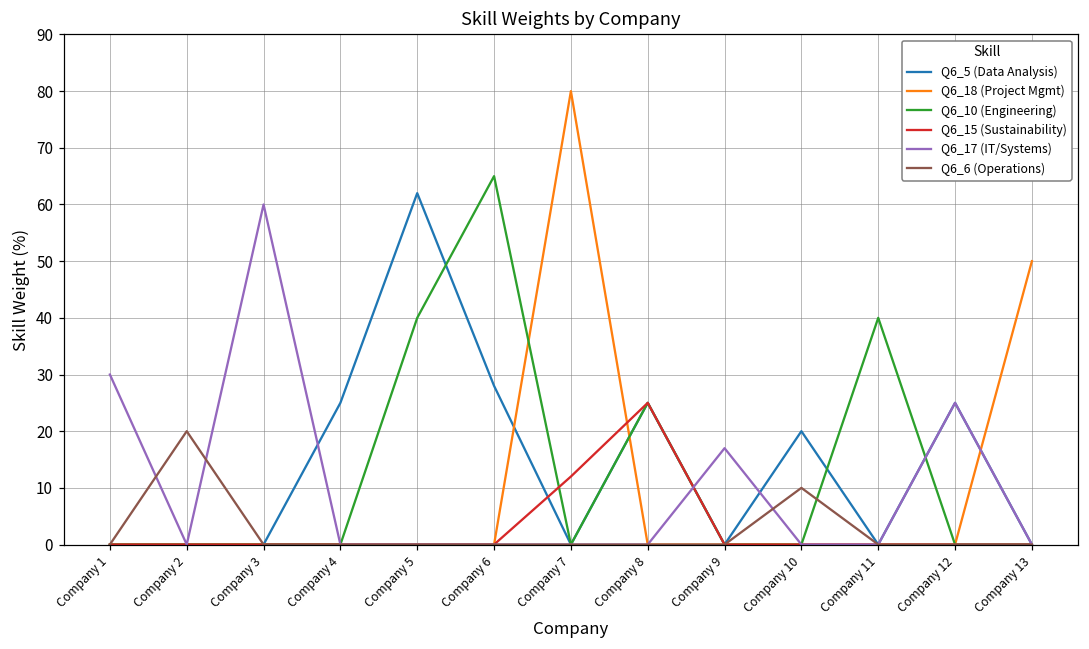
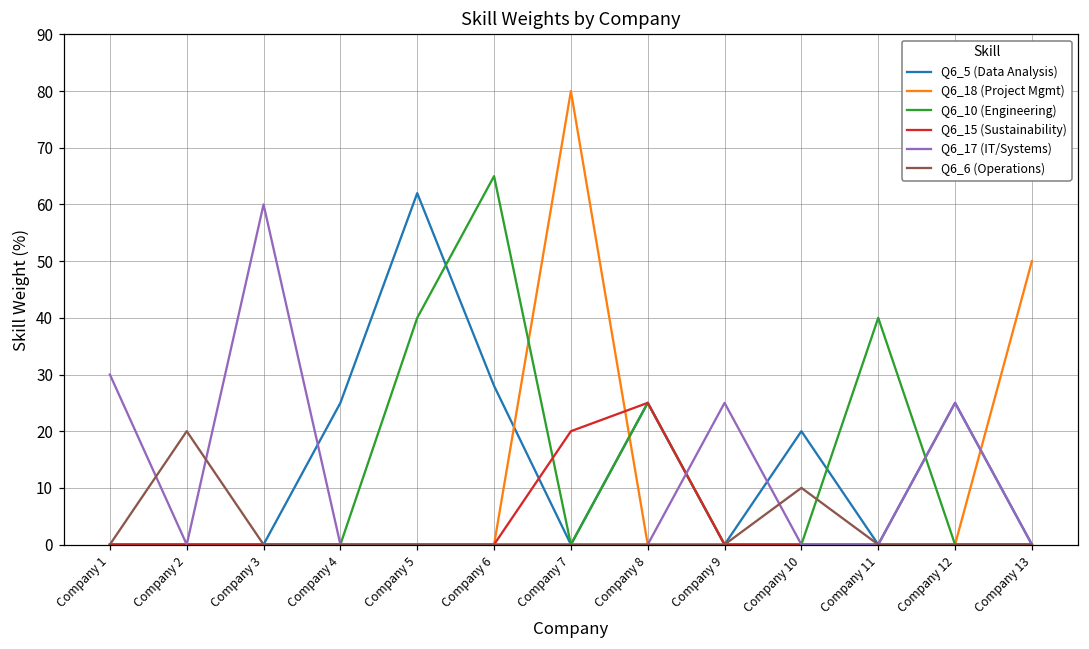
Q6_15 (Sustainability), Company 7: 12 -> 20
Q6_17 (IT/Systems), Company 9: 17 -> 25
